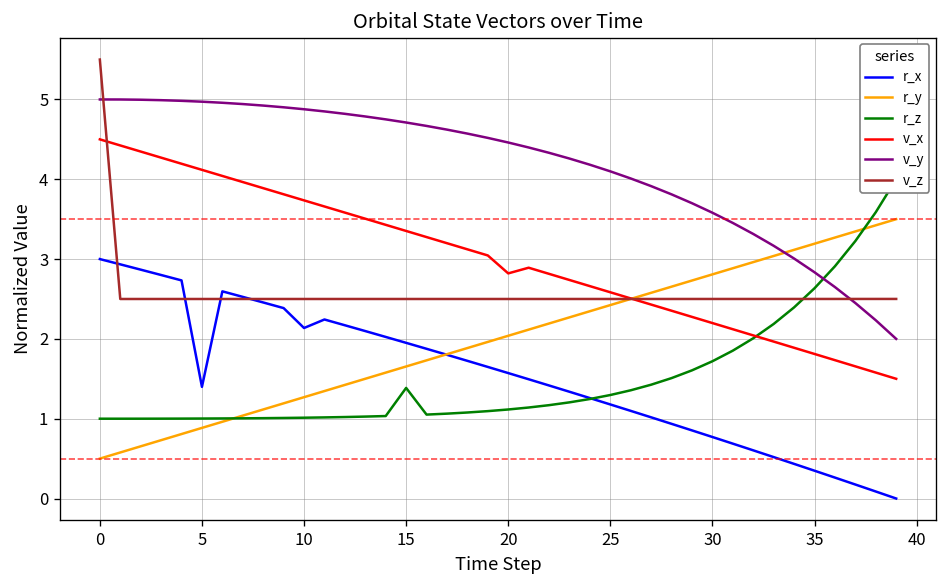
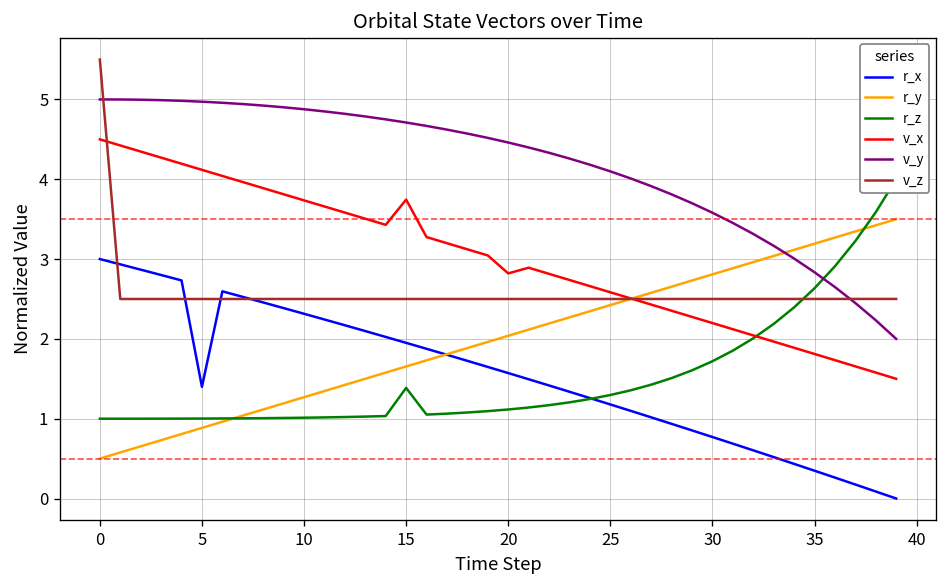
r_x, 10: 2.1 -> 2.3
v_x, 15: 3.4 -> 3.7
